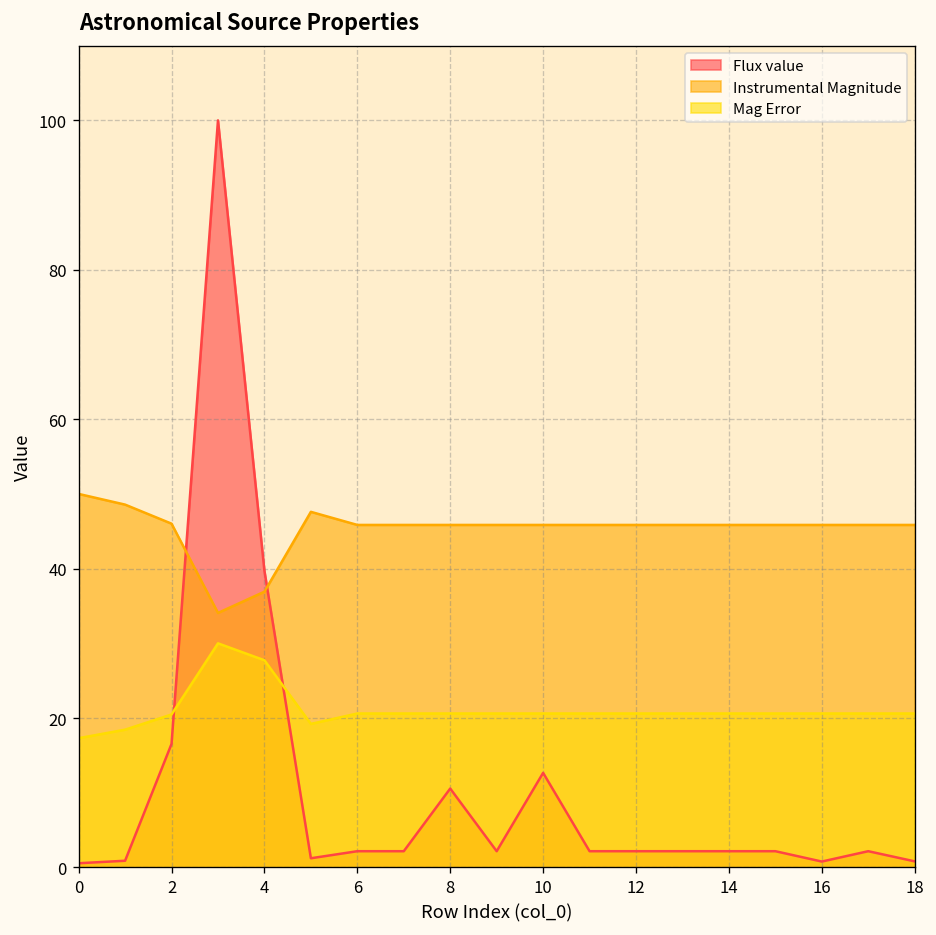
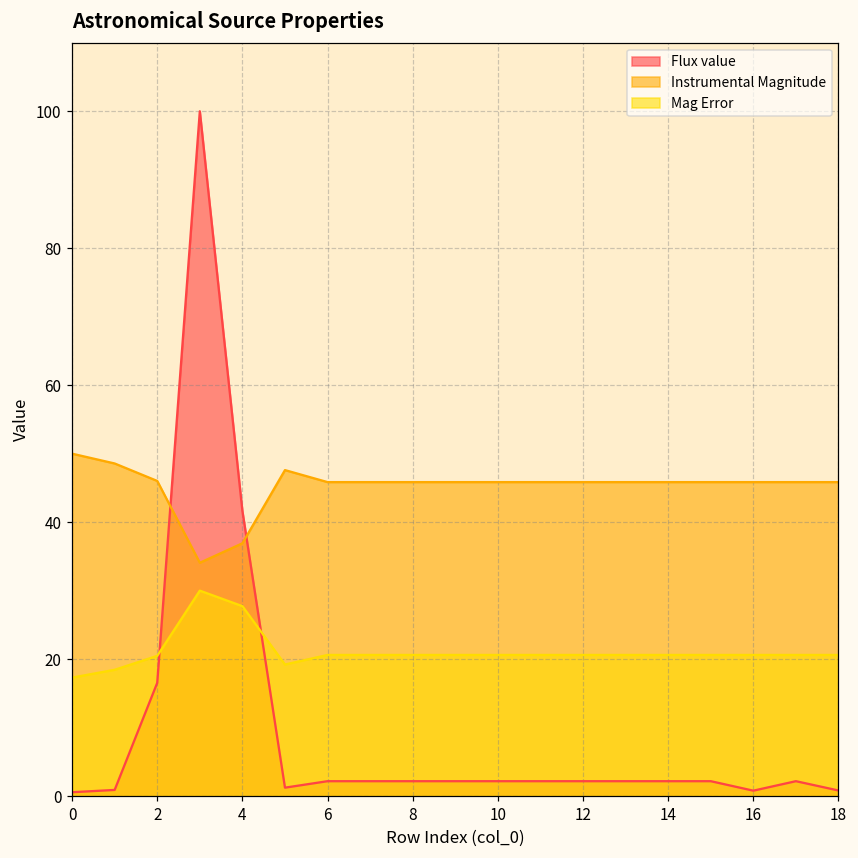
Flux value, 4: 40 -> 42
Flux value, 8: 11 -> 2
Flux value, 10: 13 -> 2
